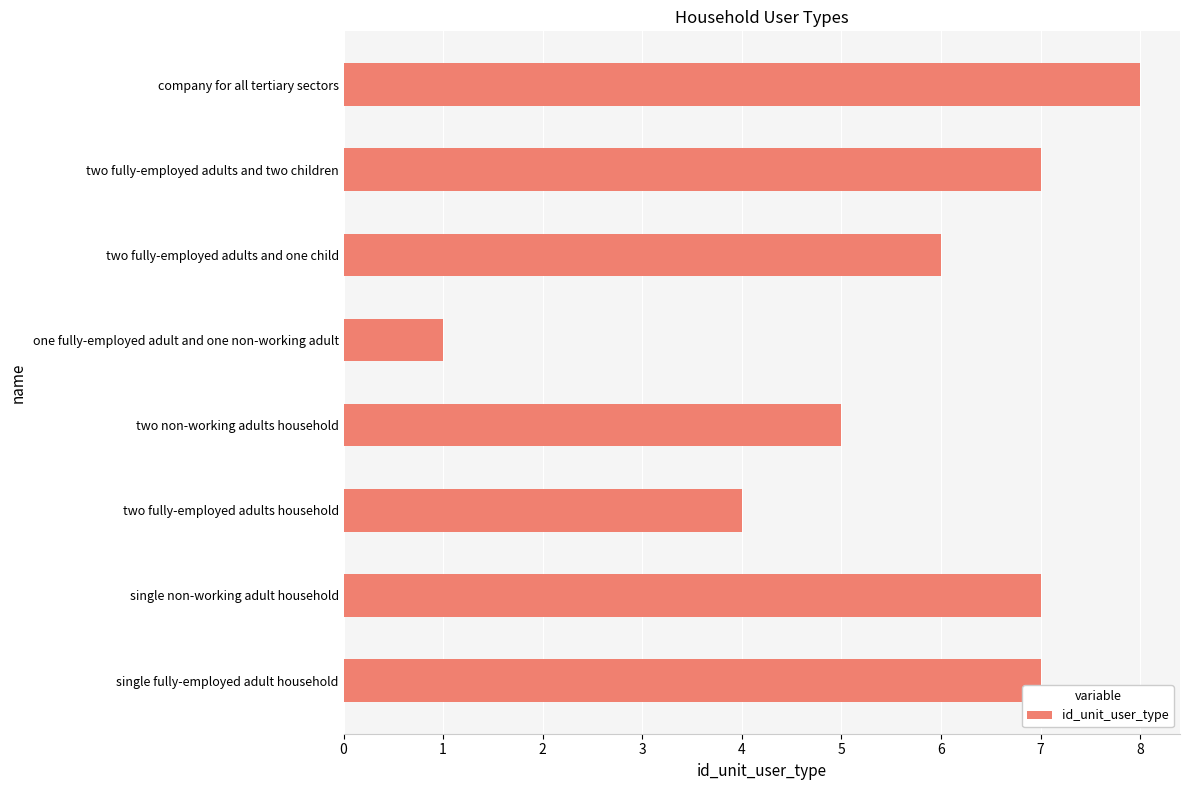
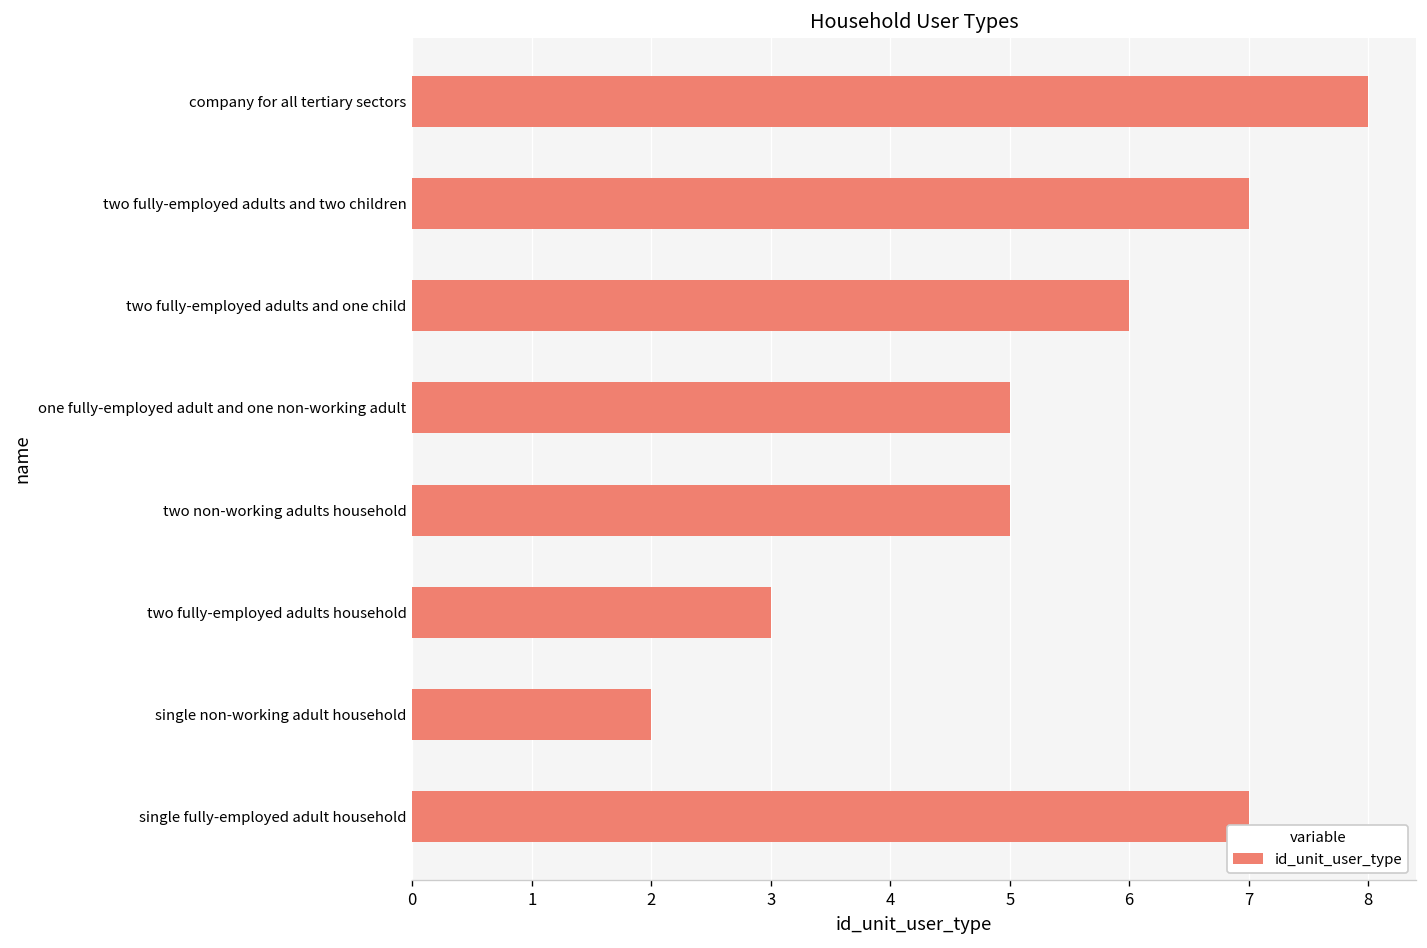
one fully-employed adult and one non-working adult: 1 -> 5
two fully-employed adults household: 4 -> 3
single non-working adult household: 7 -> 2
